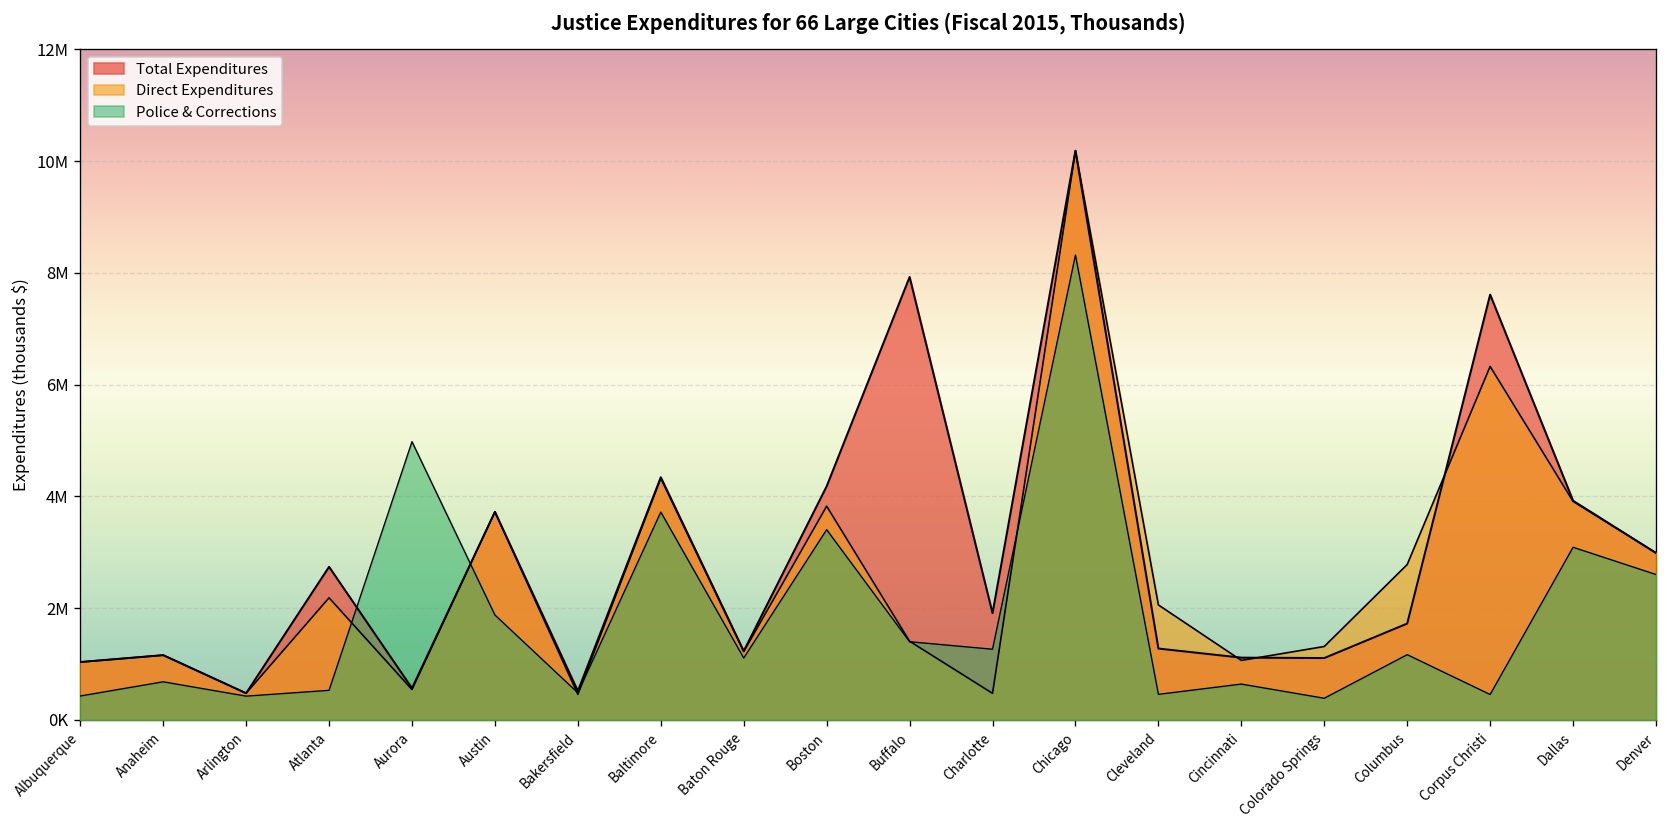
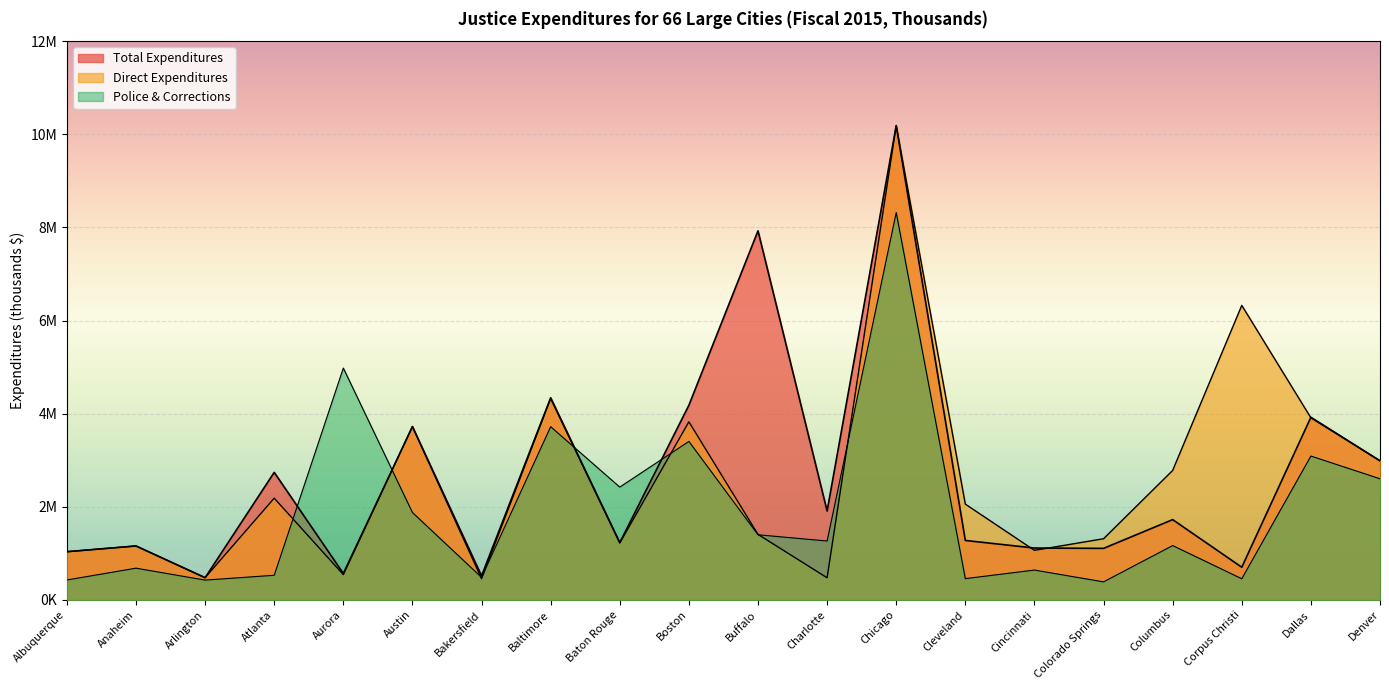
Police & Corrections, Baton Rouge: 1100000 -> 2400000
Total Expenditures, Corpus Christi: 7600000 -> 700000
